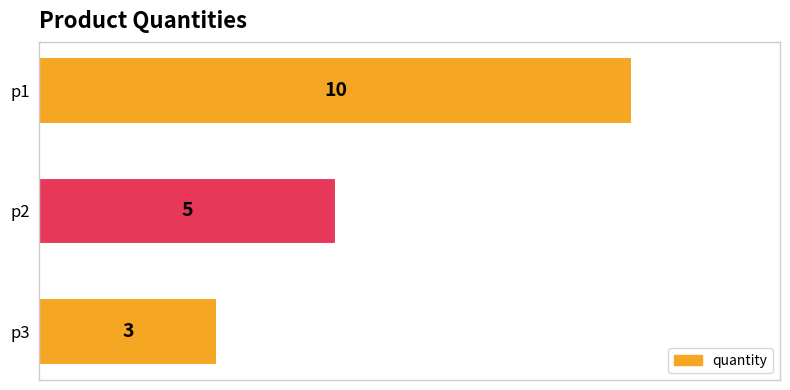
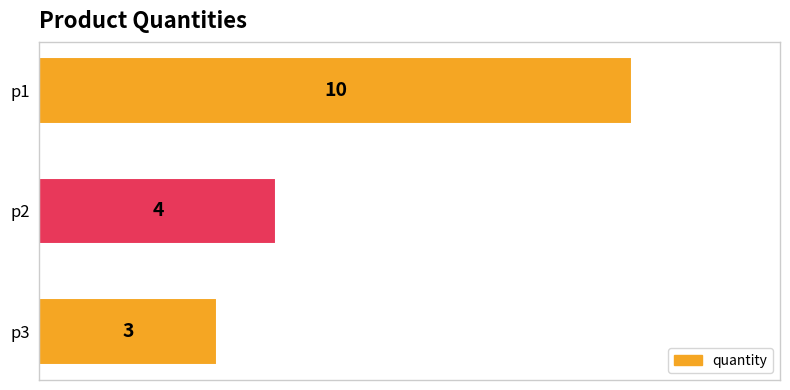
p2: 5 -> 4
